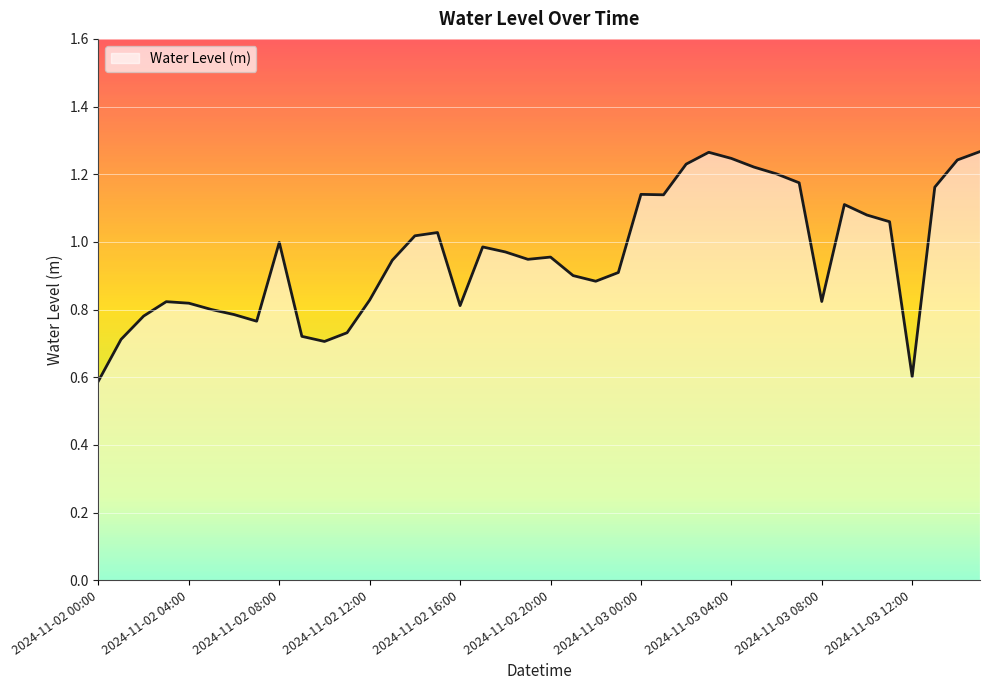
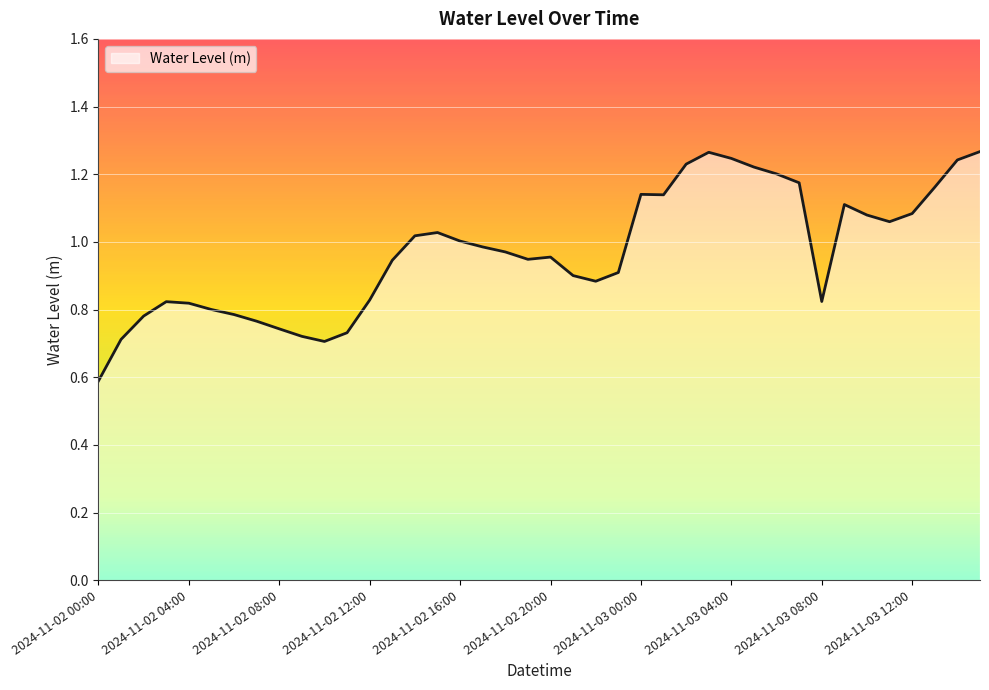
2024-11-02 08:00: 1.00 -> 0.74
2024-11-02 16:00: 0.81 -> 1.00
2024-11-03 12:00: 0.60 -> 1.08
